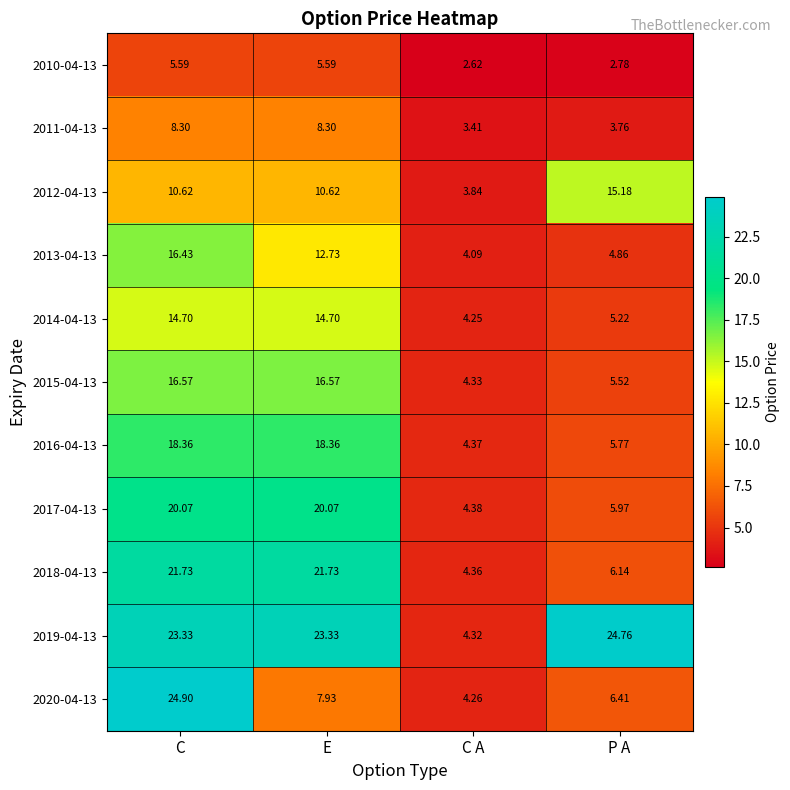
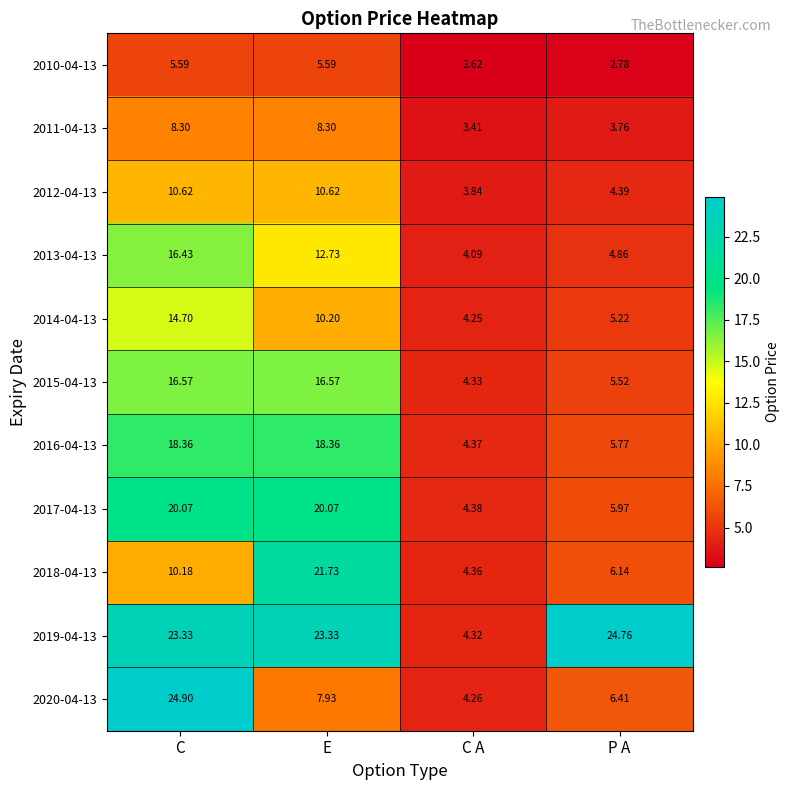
2012-04-13, P A: 15.18 -> 4.39
2014-04-13, E: 14.70 -> 10.20
2018-04-13, C: 21.73 -> 10.18
